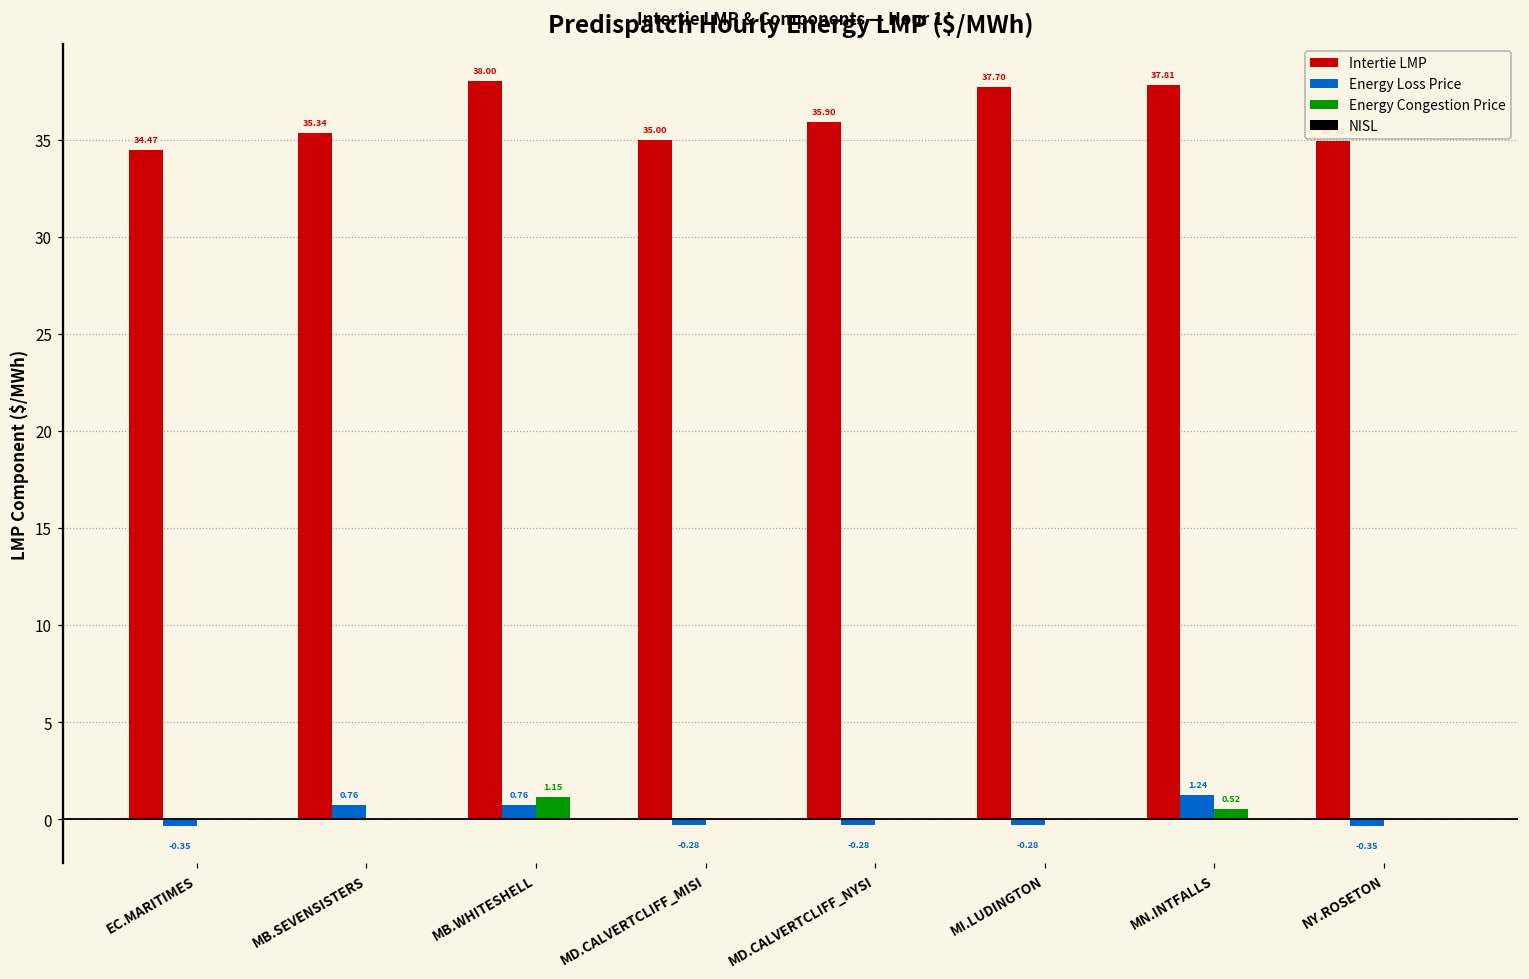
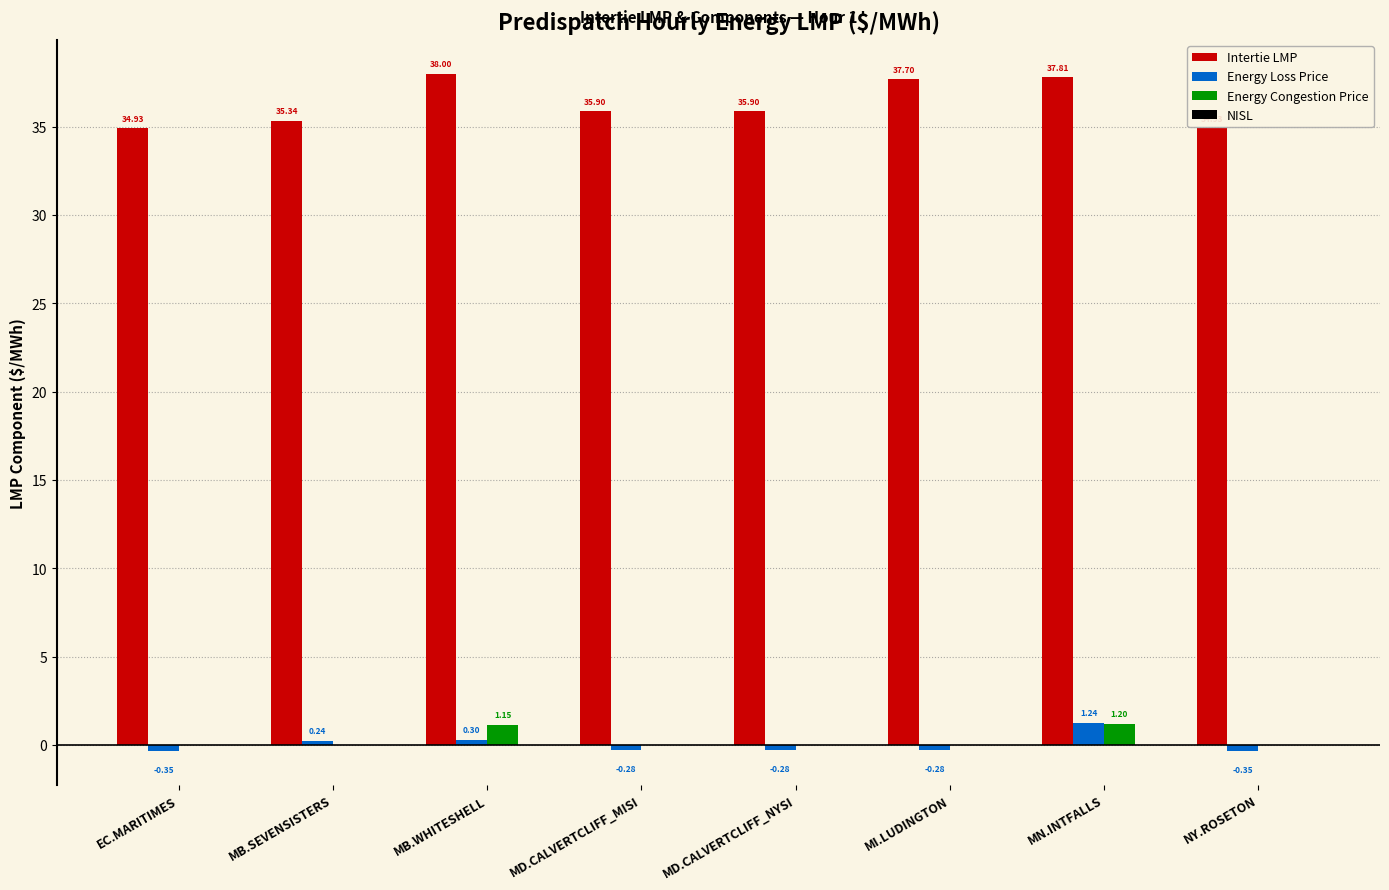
Intertie LMP, EC.MARITIMES: 34.47 -> 34.93
Energy Loss Price, MB.SEVENSISTERS: 0.76 -> 0.24
Energy Loss Price, MB.WHITESHELL: 0.76 -> 0.30
Intertie LMP, MD.CALVERTCLIFF_MISI: 35.00 -> 35.90
Energy Congestion Price, MN.INTFALLS: 0.52 -> 1.20
